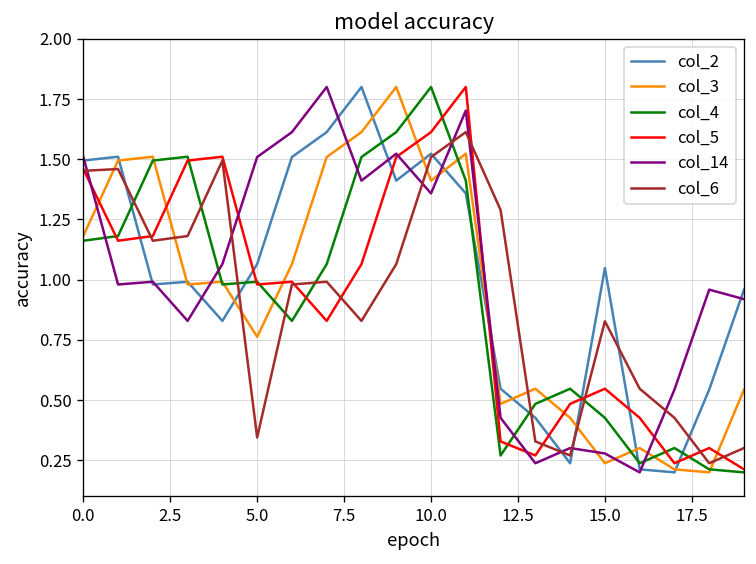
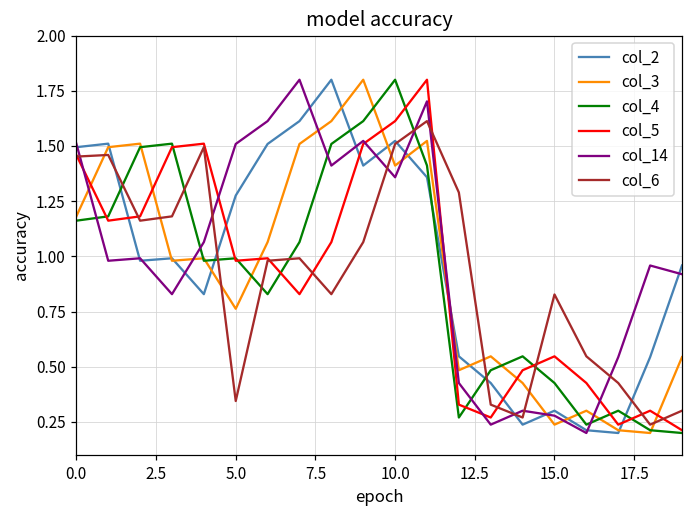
col_2, 5.0: 1.06 -> 1.28
col_2, 15.0: 1.05 -> 0.30
